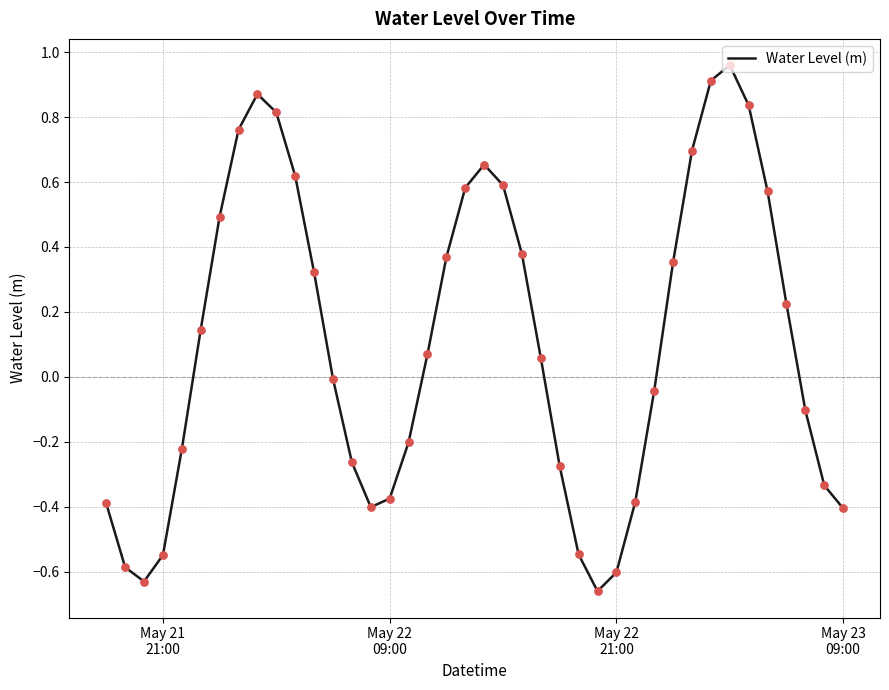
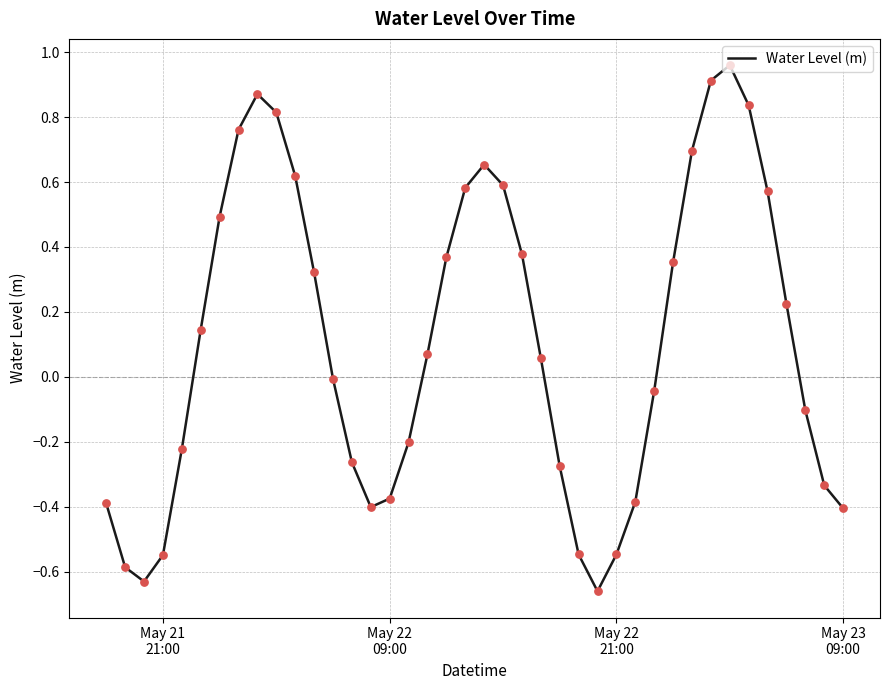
May 22 21:00: -0.60 -> -0.55
